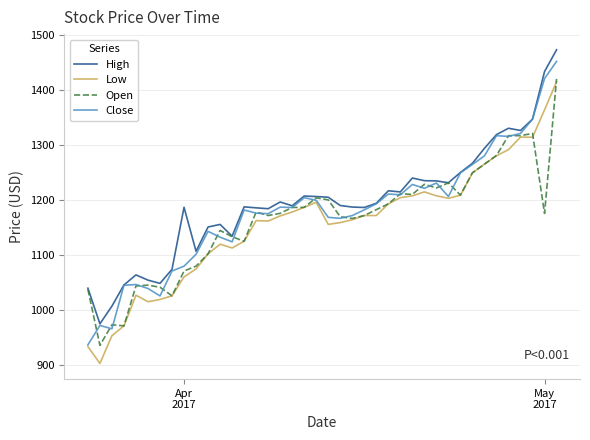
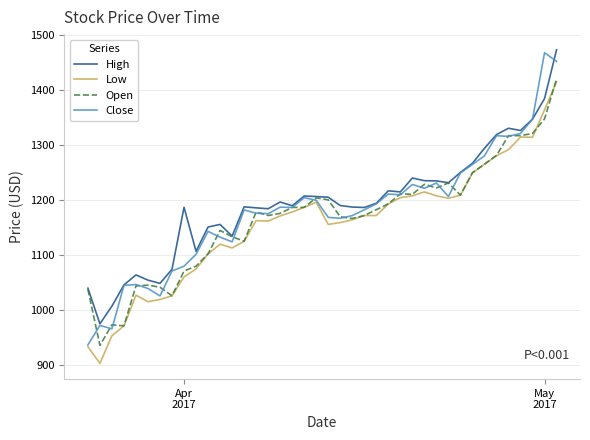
High, May 2017: 1430 -> 1390
Open, May 2017: 1180 -> 1350
Close, May 2017: 1420 -> 1470
